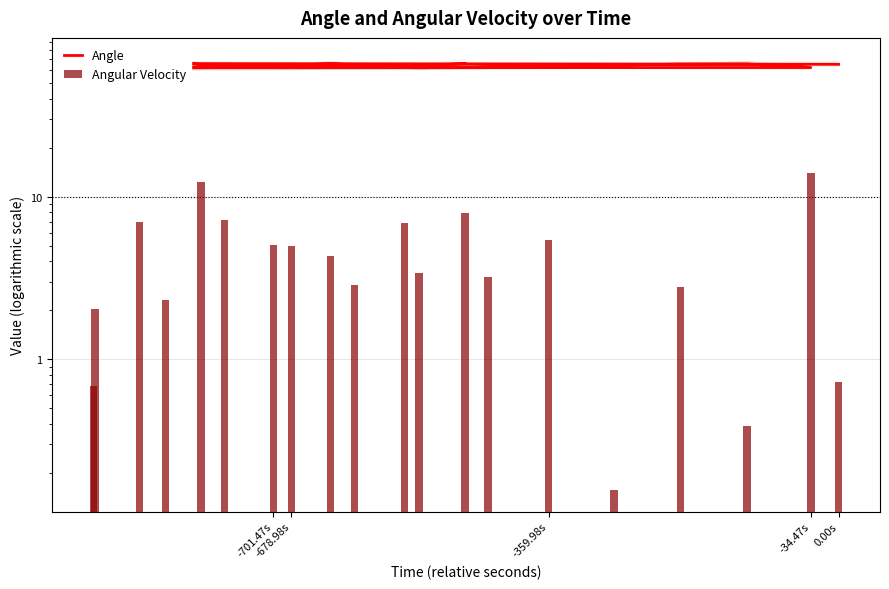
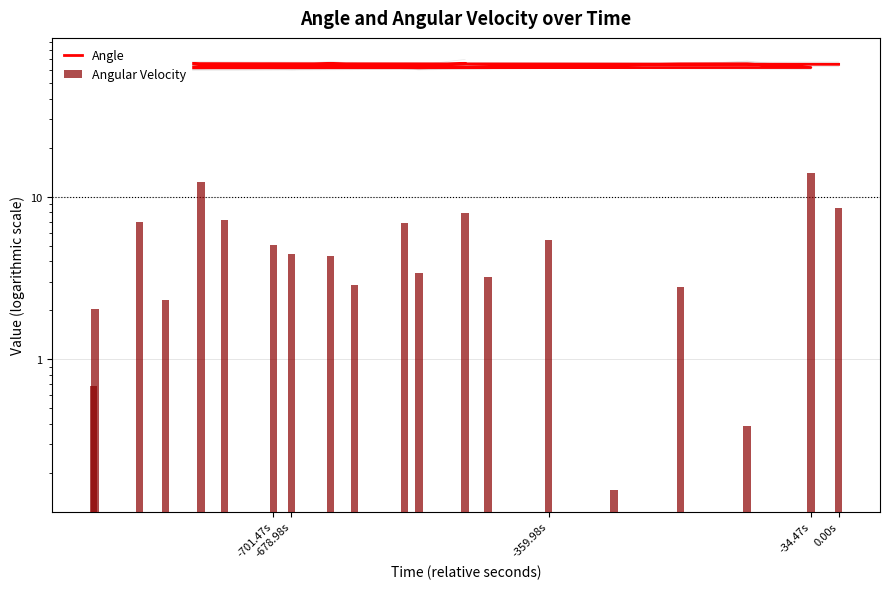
Angular Velocity, -678.98s: 5.0 -> 4.4
Angular Velocity, 0.00s: 0.7 -> 9
